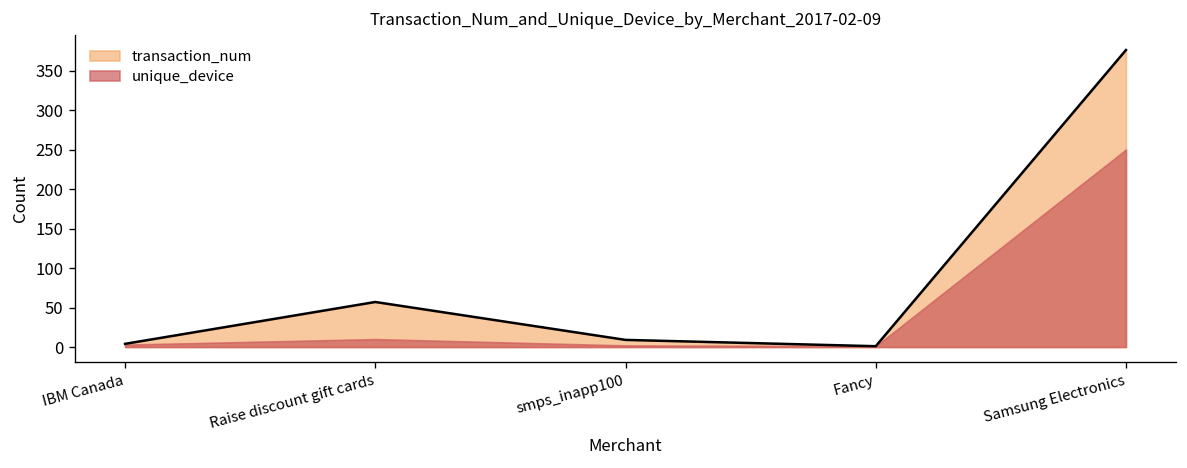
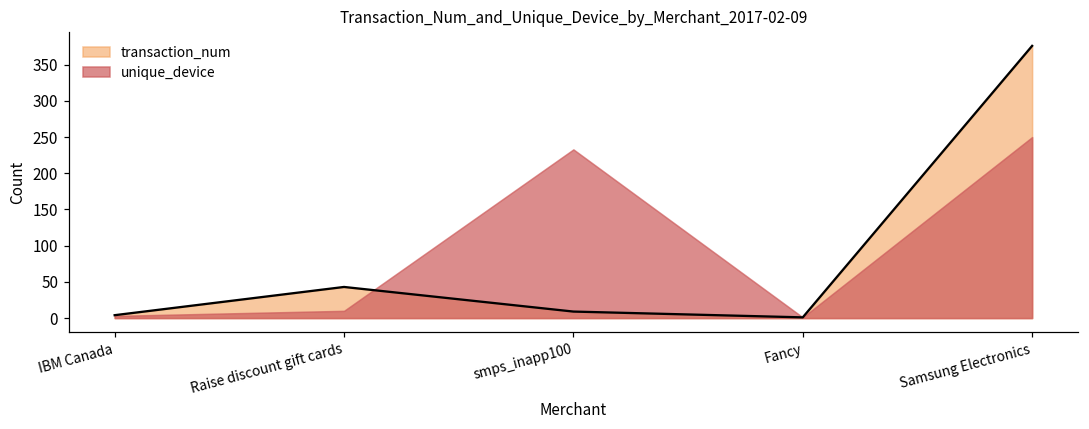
transaction_num, Raise discount gift cards: 60 -> 40
unique_device, smps_inapp100: 0 -> 230
